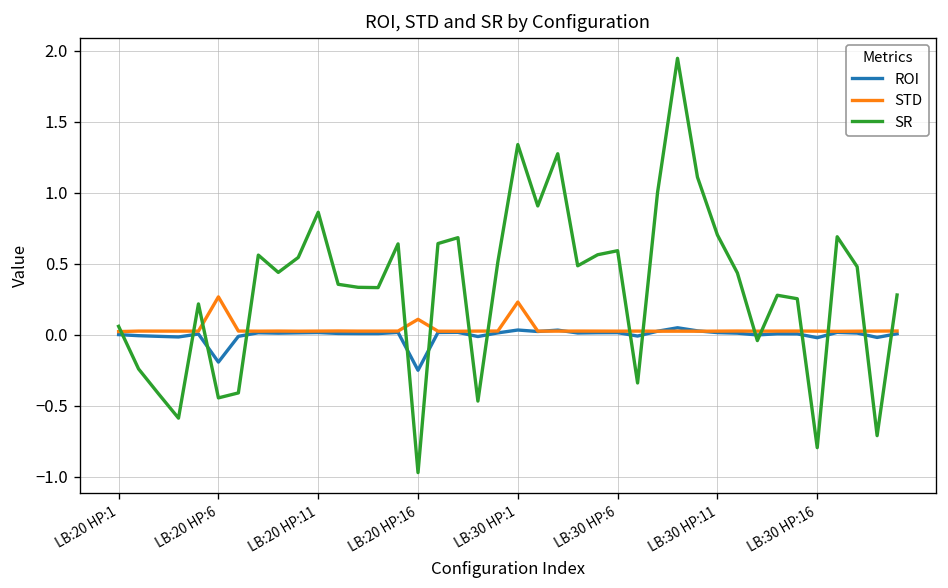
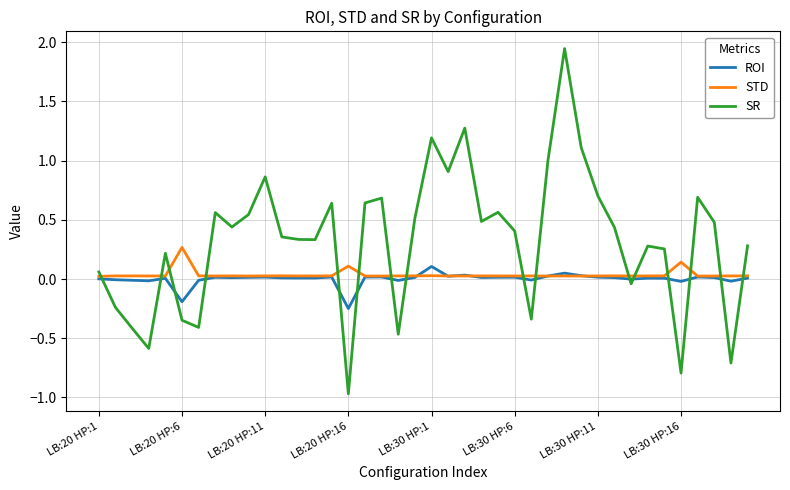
SR, LB:20 HP:6: -0.44 -> -0.35
ROI, LB:30 HP:1: 0.03 -> 0.11
STD, LB:30 HP:1: 0.23 -> 0.03
SR, LB:30 HP:1: 1.34 -> 1.19
SR, LB:30 HP:6: 0.59 -> 0.41
STD, LB:30 HP:16: 0.03 -> 0.14
